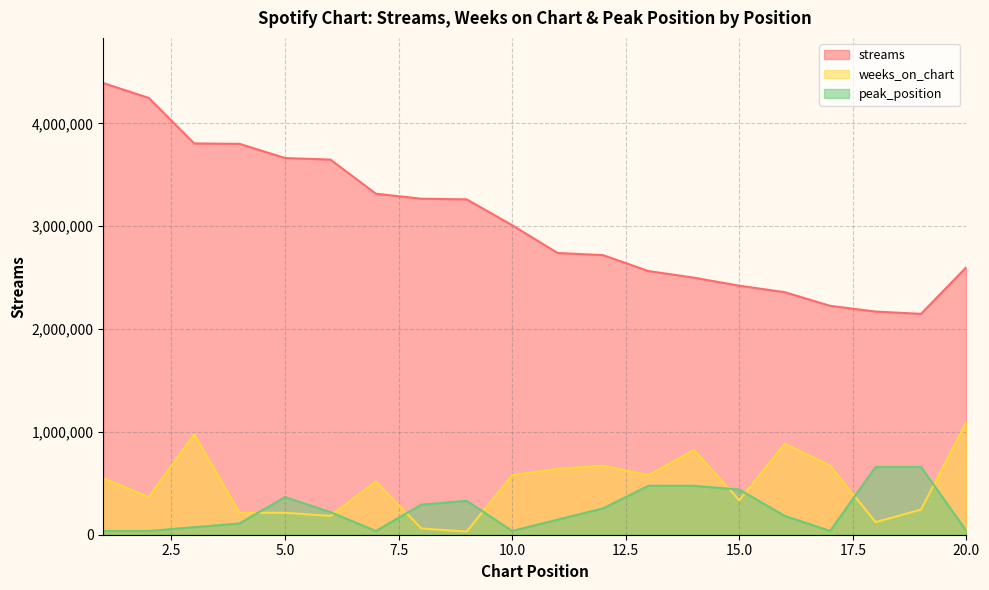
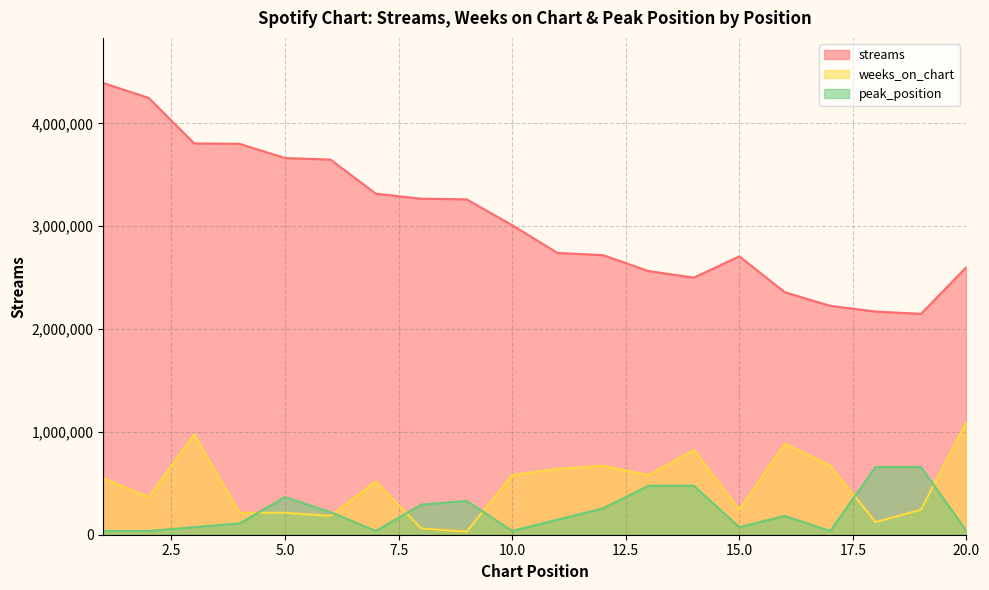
streams, 15.0: 2,420,000 -> 2,710,000
weeks_on_chart, 15.0: 340,000 -> 240,000
peak_position, 15.0: 440,000 -> 70,000
